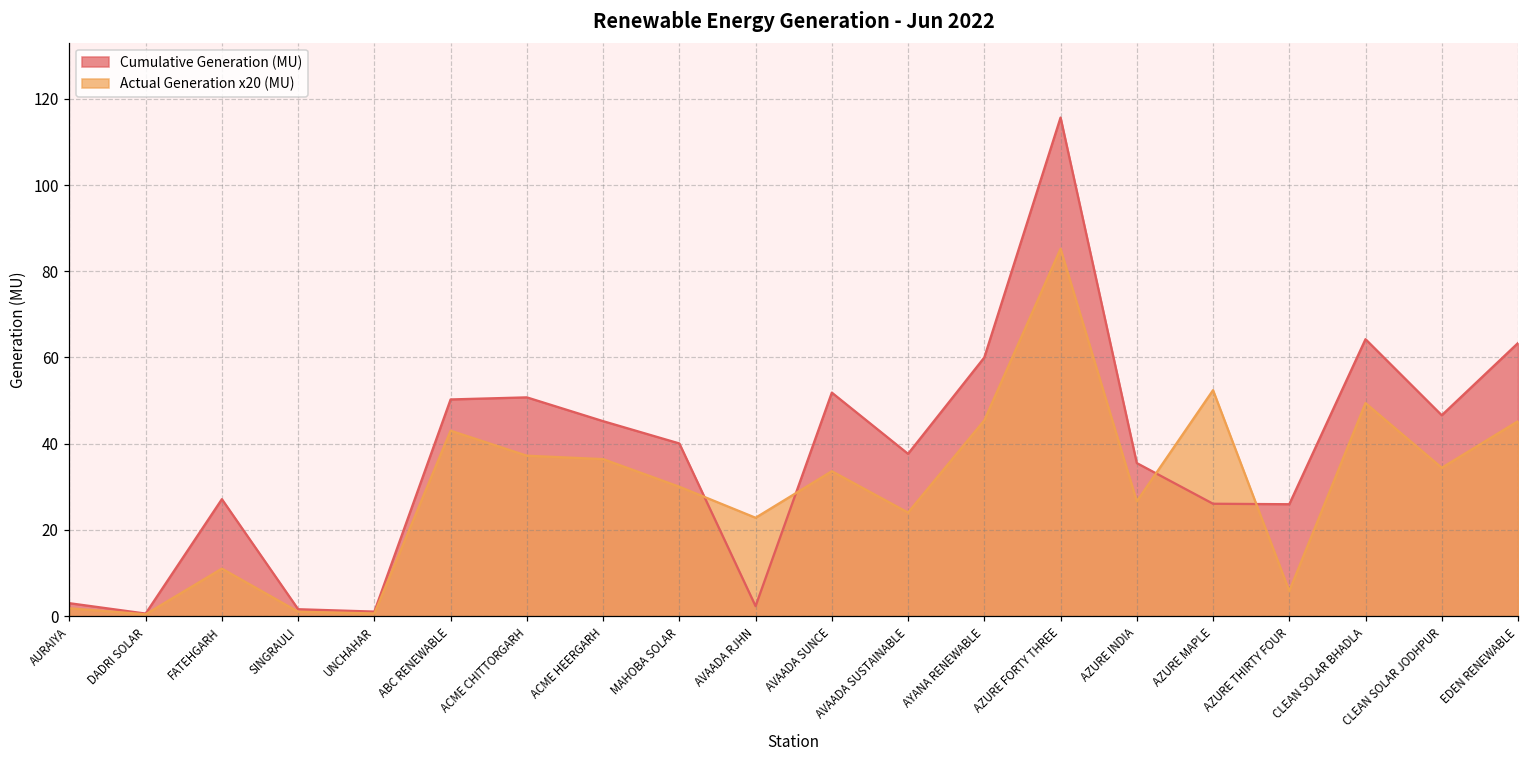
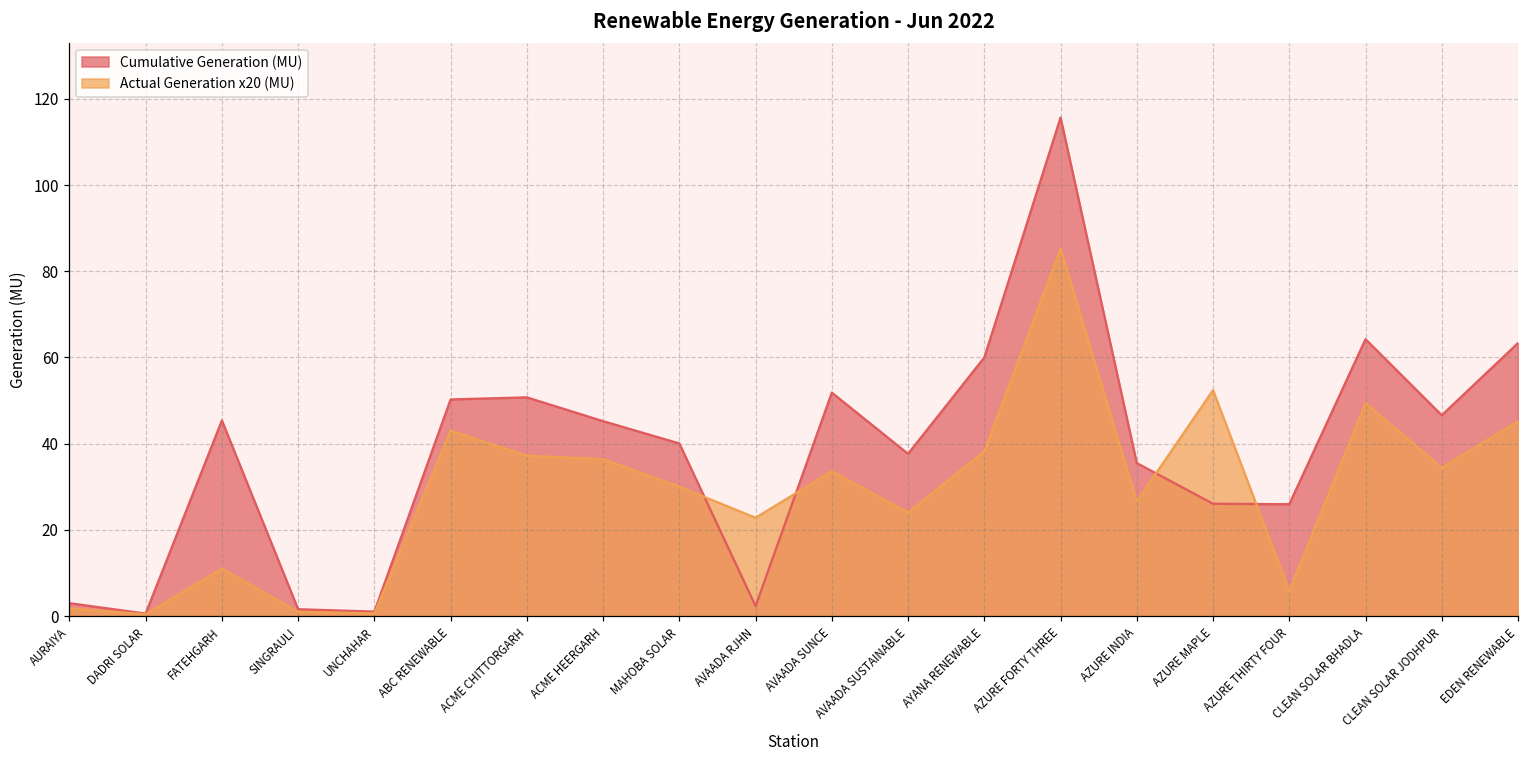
Cumulative Generation (MU), FATEHGARH: 27 -> 45
Actual Generation x20 (MU), AYANA RENEWABLE: 45 -> 38
